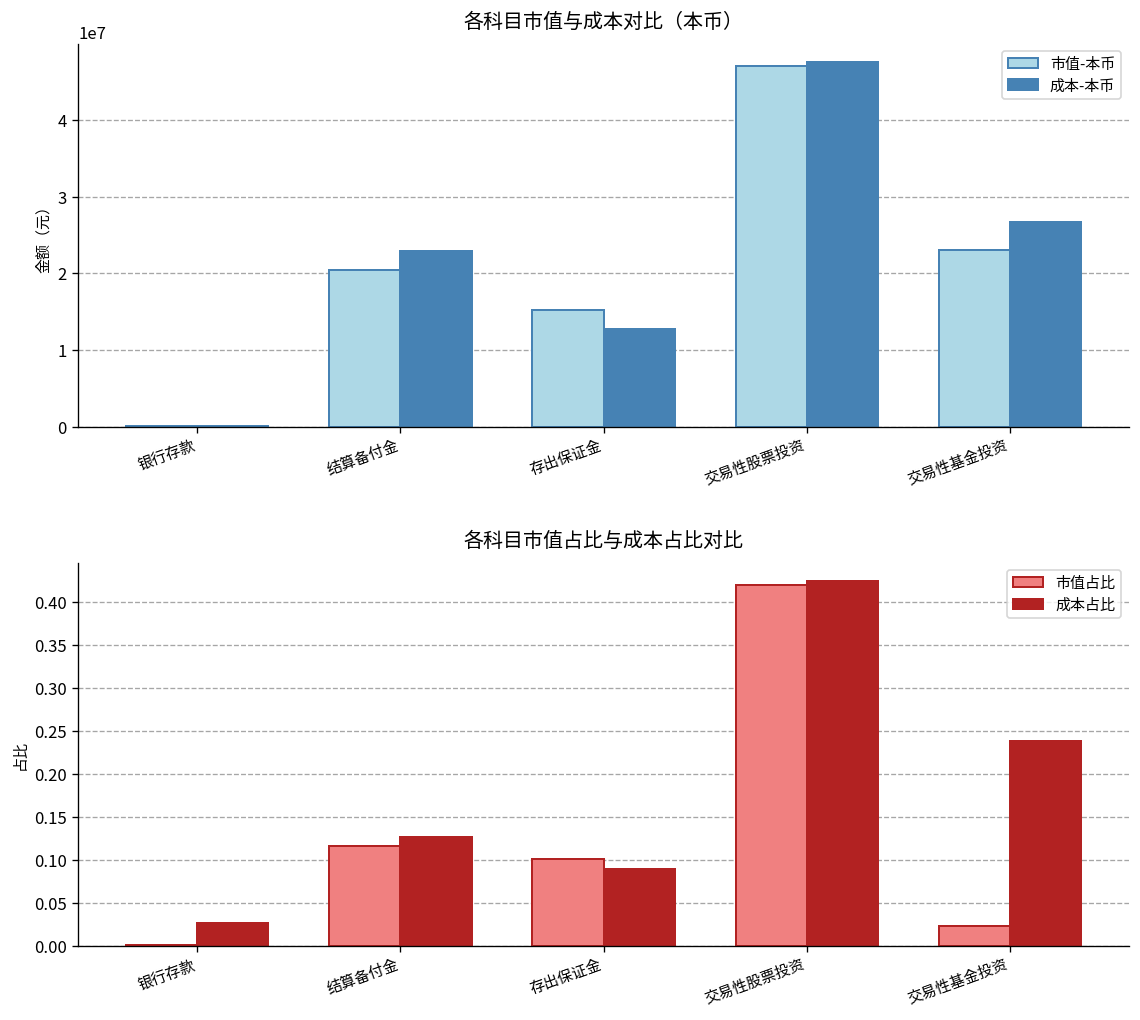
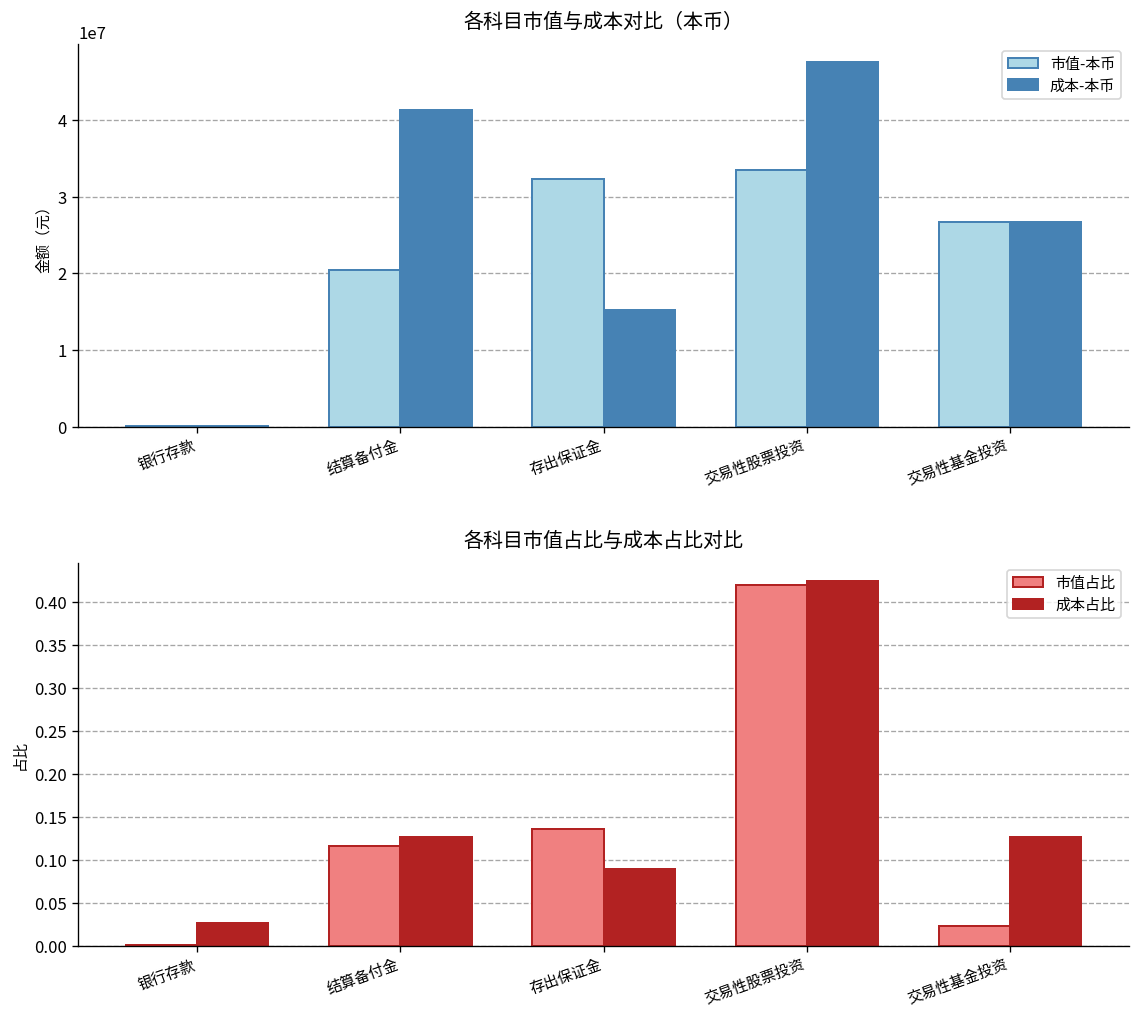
各科目市值与成本对比（本币）, 成本-本币, 结算备付金: 23000000 -> 41000000
各科目市值与成本对比（本币）, 市值-本币, 存出保证金: 15000000 -> 32000000
各科目市值与成本对比（本币）, 成本-本币, 存出保证金: 13000000 -> 15000000
各科目市值与成本对比（本币）, 市值-本币, 交易性股票投资: 47000000 -> 33000000
各科目市值与成本对比（本币）, 市值-本币, 交易性基金投资: 23000000 -> 27000000
各科目市值占比与成本占比对比, 市值占比, 存出保证金: 0.10 -> 0.14
各科目市值占比与成本占比对比, 成本占比, 交易性基金投资: 0.24 -> 0.13
